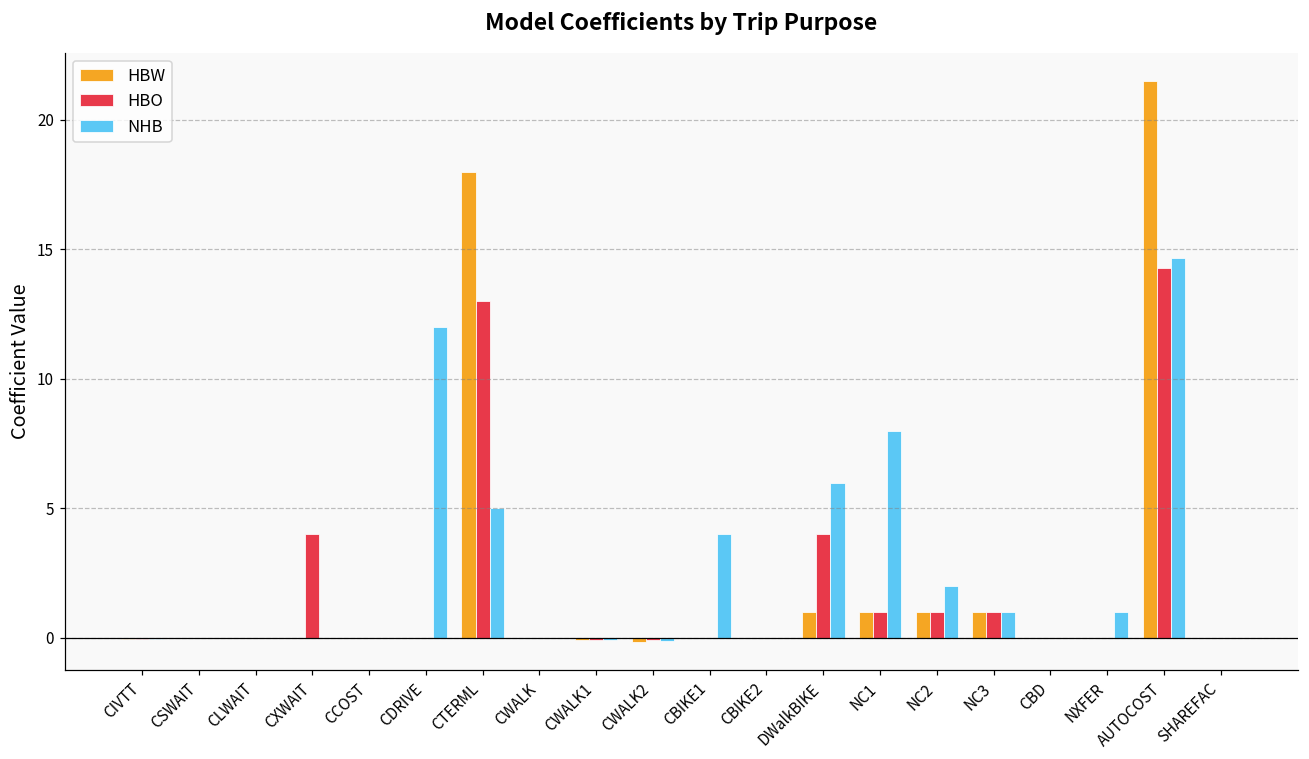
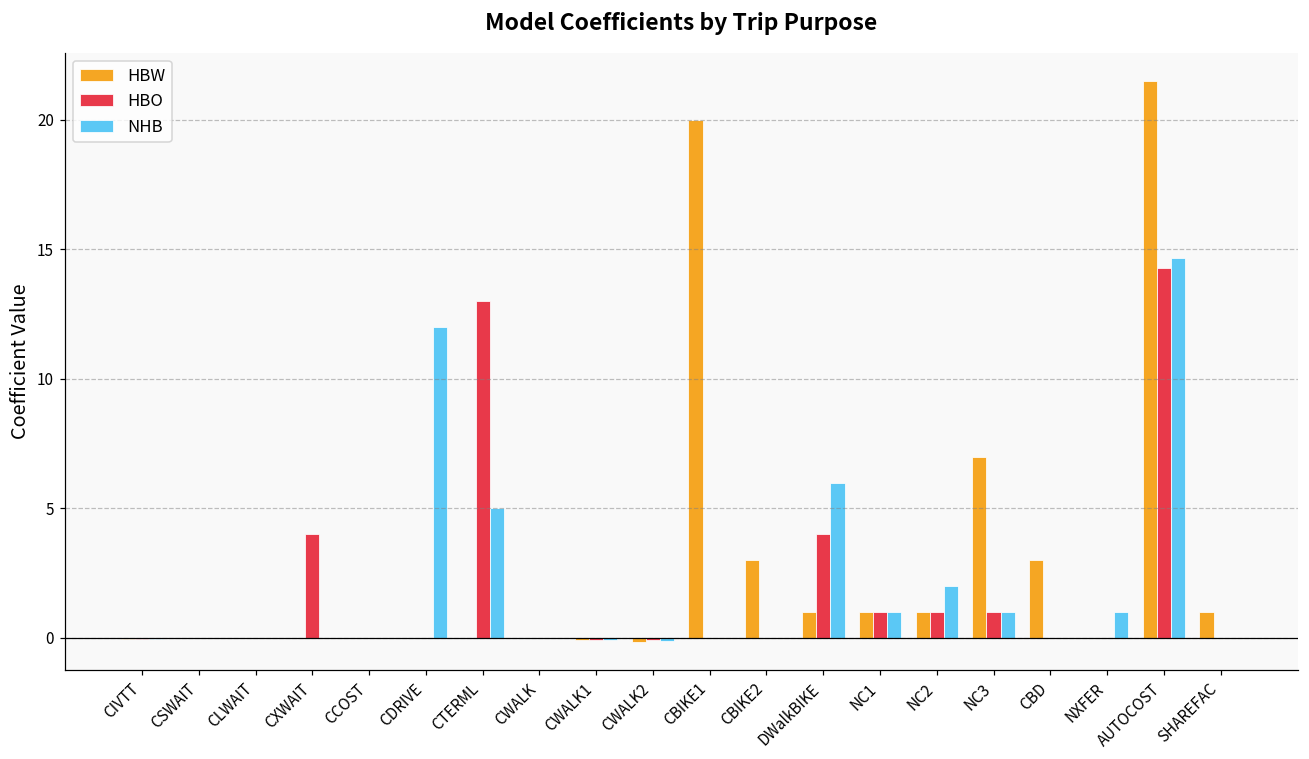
HBW, CTERML: 18 -> 0
HBW, CBIKE1: 0 -> 20
NHB, CBIKE1: 4 -> 0
HBW, CBIKE2: 0 -> 3
NHB, NC1: 8 -> 1
HBW, NC3: 1 -> 7
HBW, CBD: 0 -> 3
HBW, SHAREFAC: 0 -> 1
